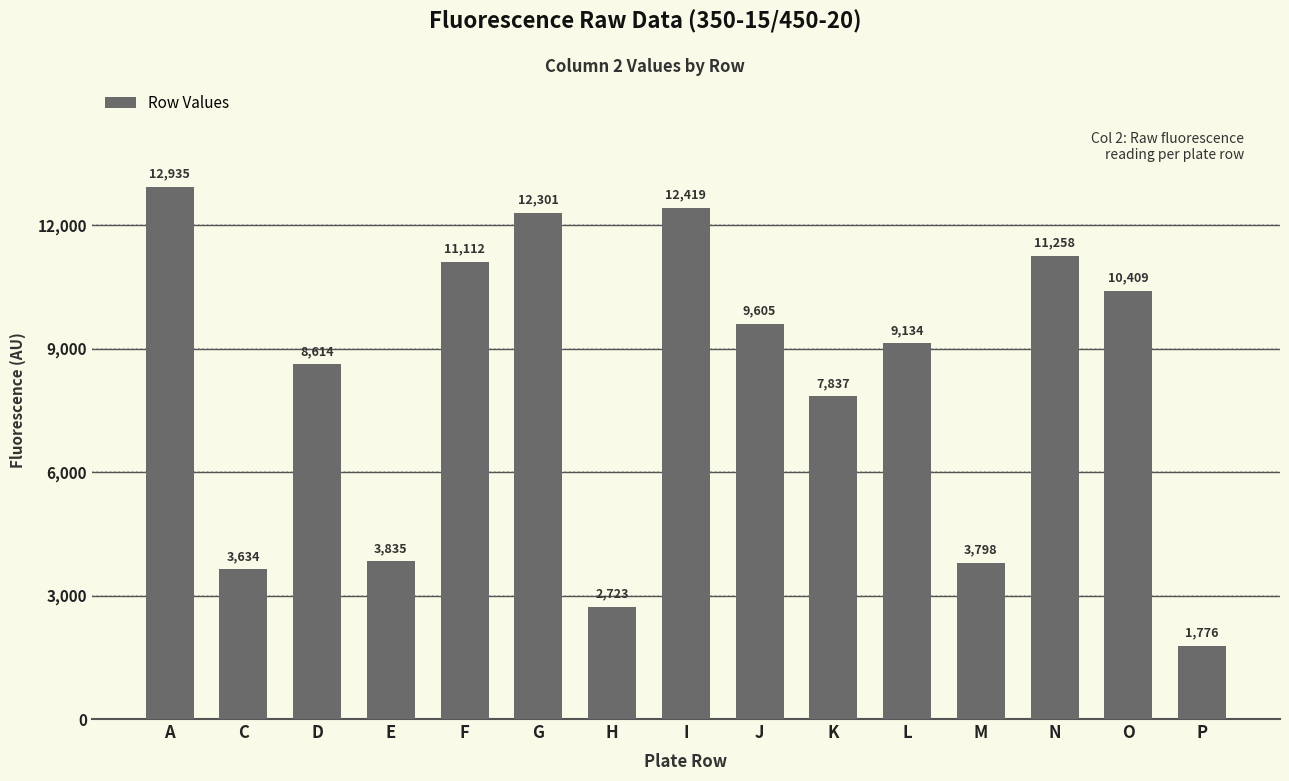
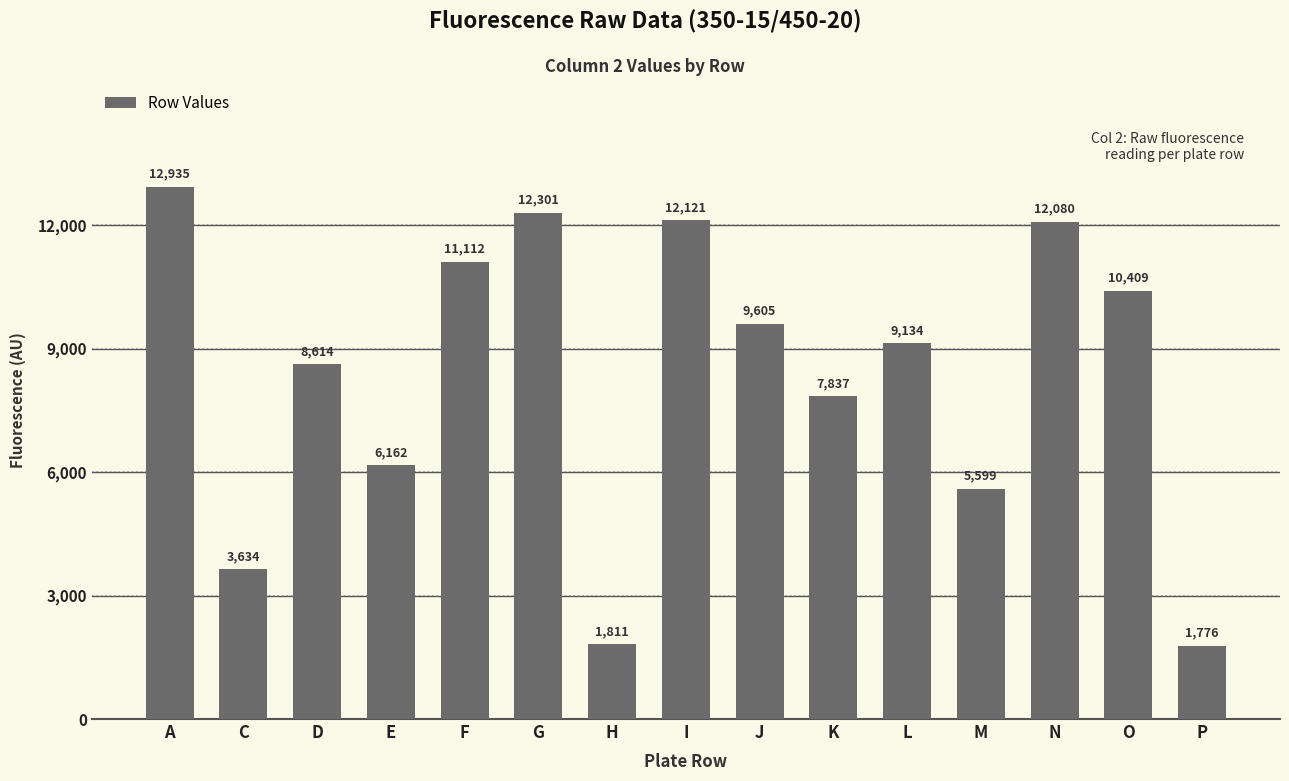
E: 3,835 -> 6,162
H: 2,723 -> 1,811
I: 12,419 -> 12,121
M: 3,798 -> 5,599
N: 11,258 -> 12,080
